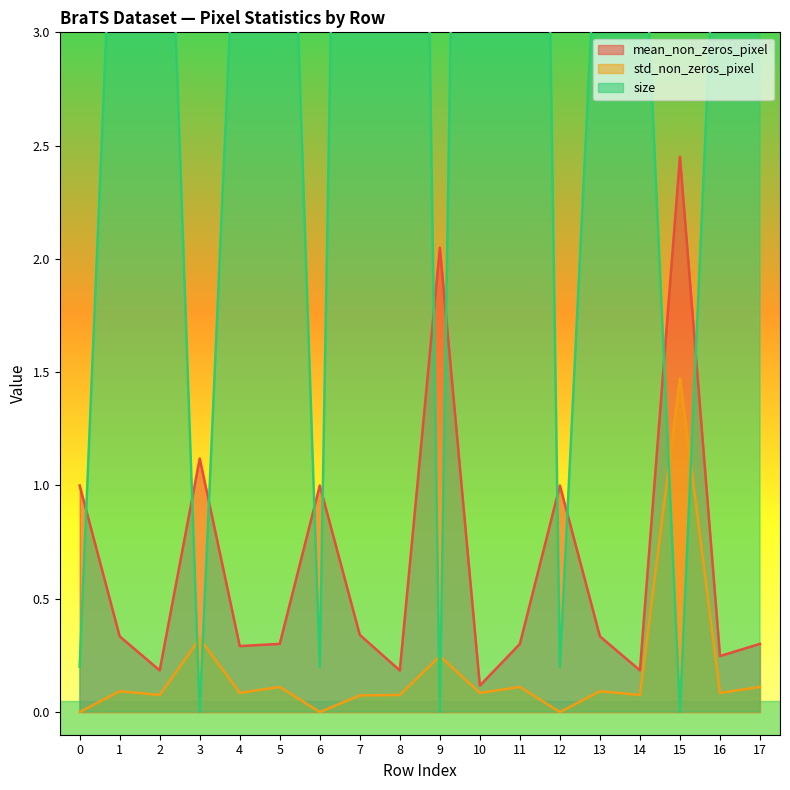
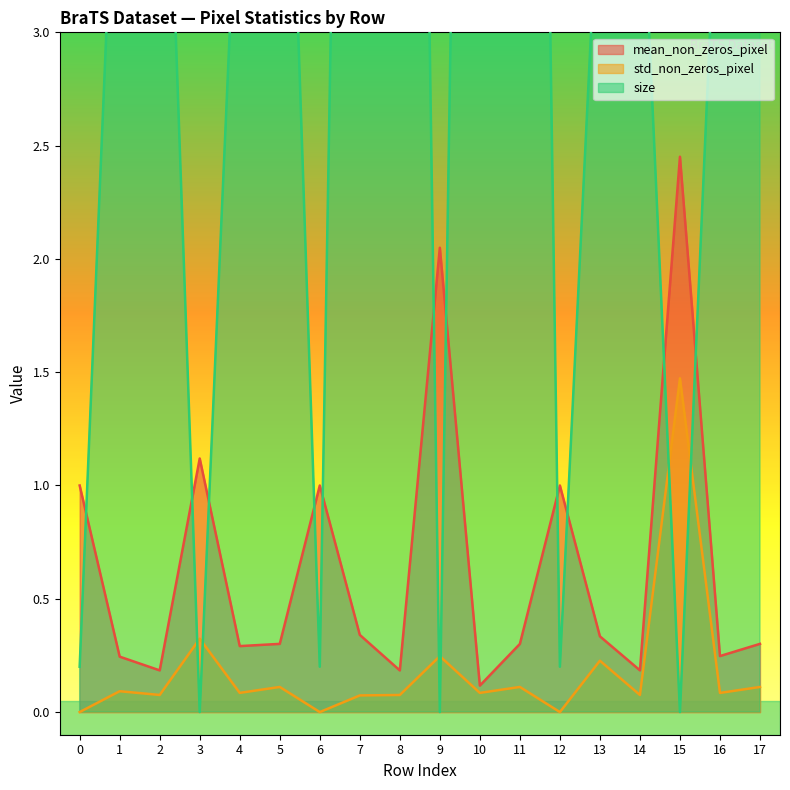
mean_non_zeros_pixel, 1: 0.33 -> 0.24
std_non_zeros_pixel, 13: 0.09 -> 0.23
